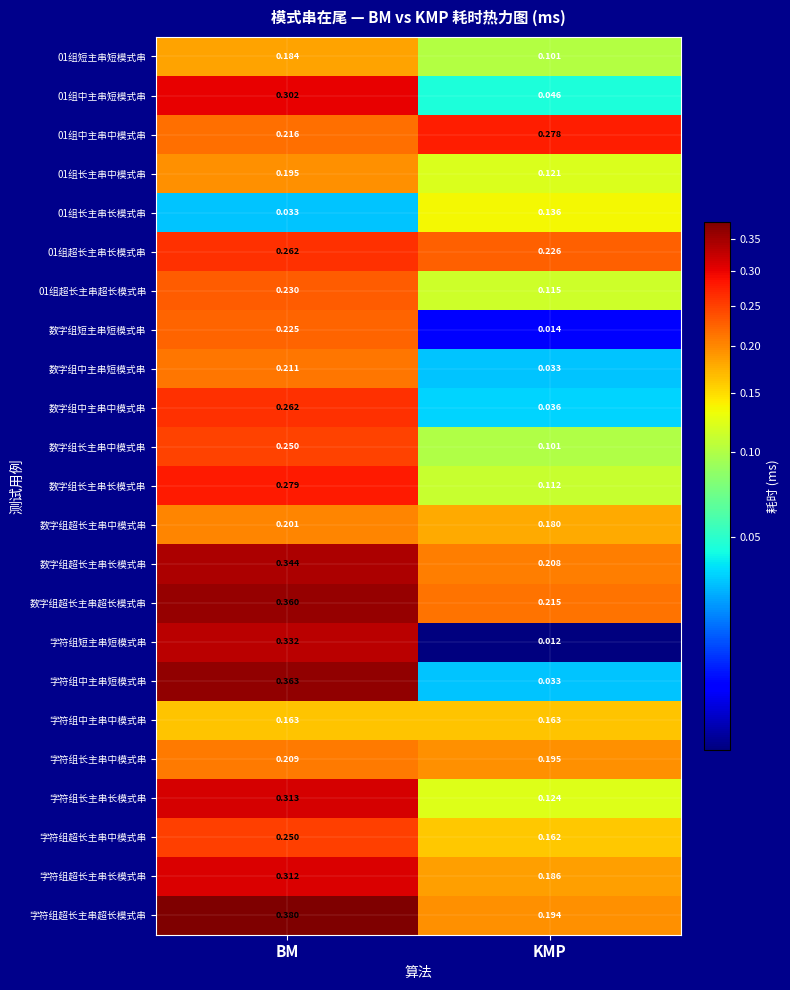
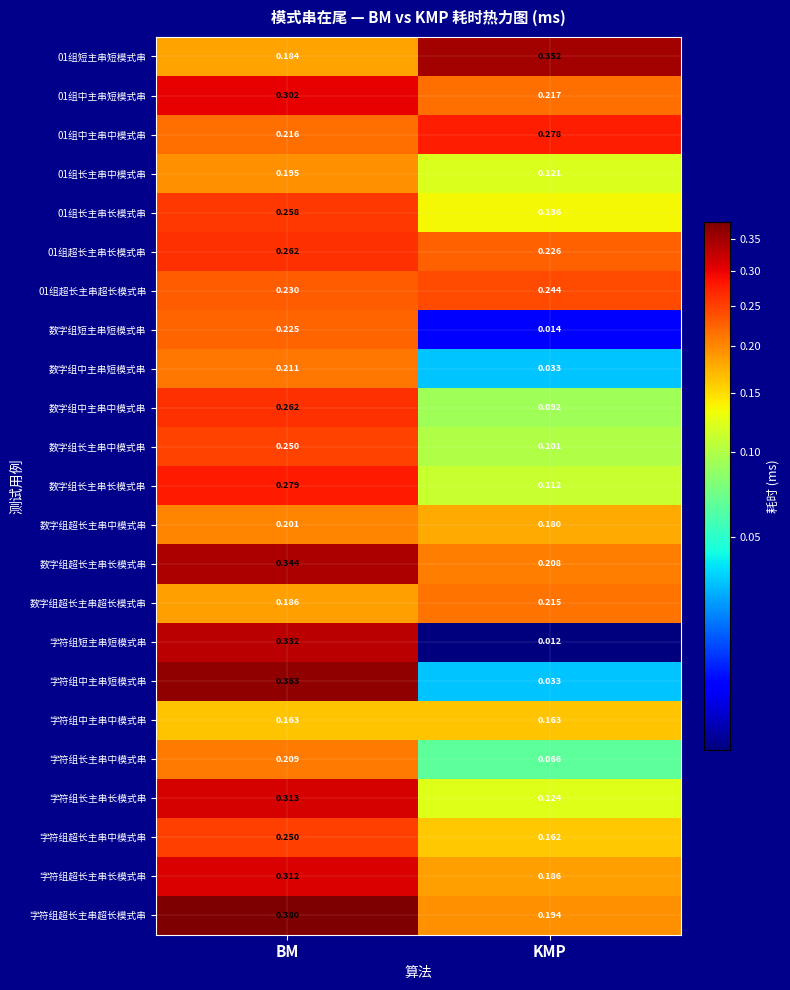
01组短主串短模式串, KMP: 0.101 -> 0.352
01组中主串短模式串, KMP: 0.046 -> 0.217
01组长主串长模式串, BM: 0.033 -> 0.258
01组超长主串超长模式串, KMP: 0.115 -> 0.244
数字组中主串中模式串, KMP: 0.036 -> 0.092
数字组超长主串超长模式串, BM: 0.360 -> 0.186
字符组长主串中模式串, KMP: 0.195 -> 0.066
